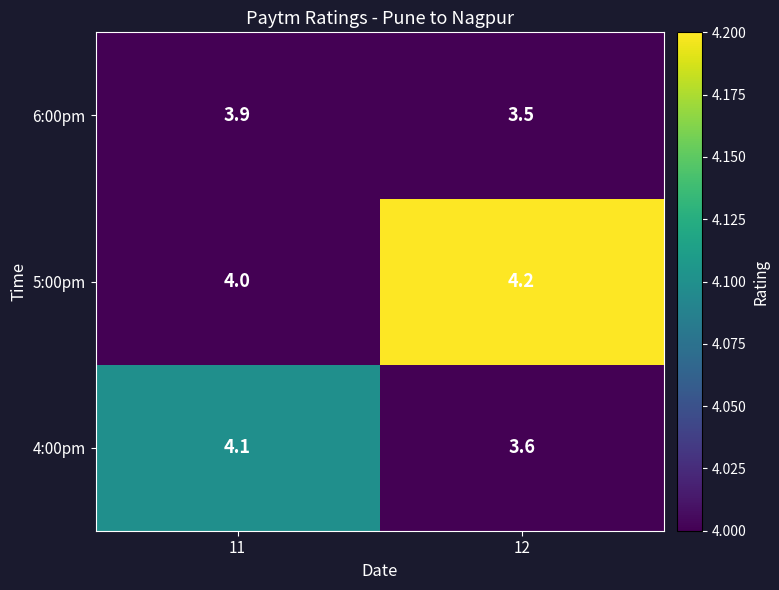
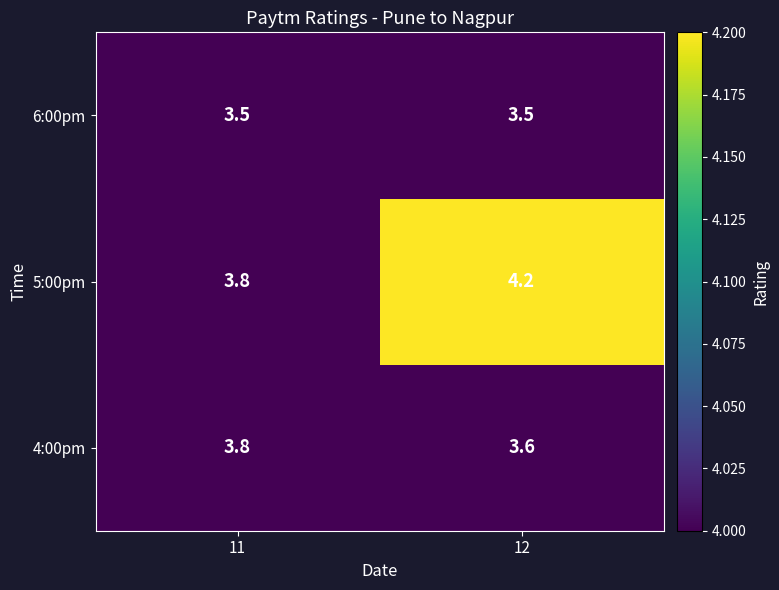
6:00pm, 11: 3.9 -> 3.5
5:00pm, 11: 4.0 -> 3.8
4:00pm, 11: 4.1 -> 3.8
